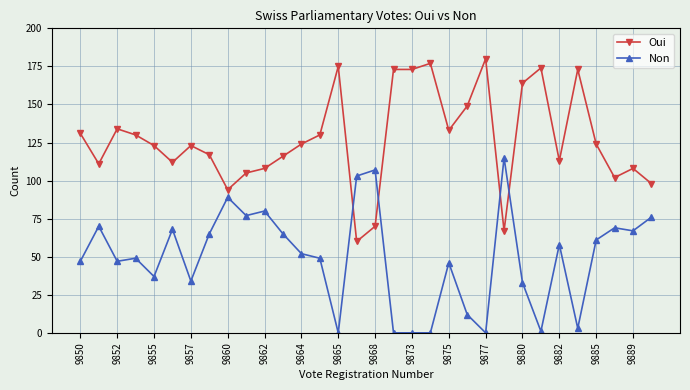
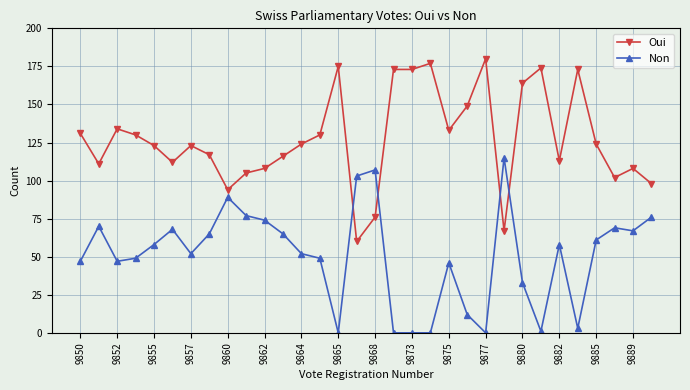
Non, 9855: 37 -> 58
Non, 9857: 34 -> 52
Non, 9862: 80 -> 74
Oui, 9868: 70 -> 76
